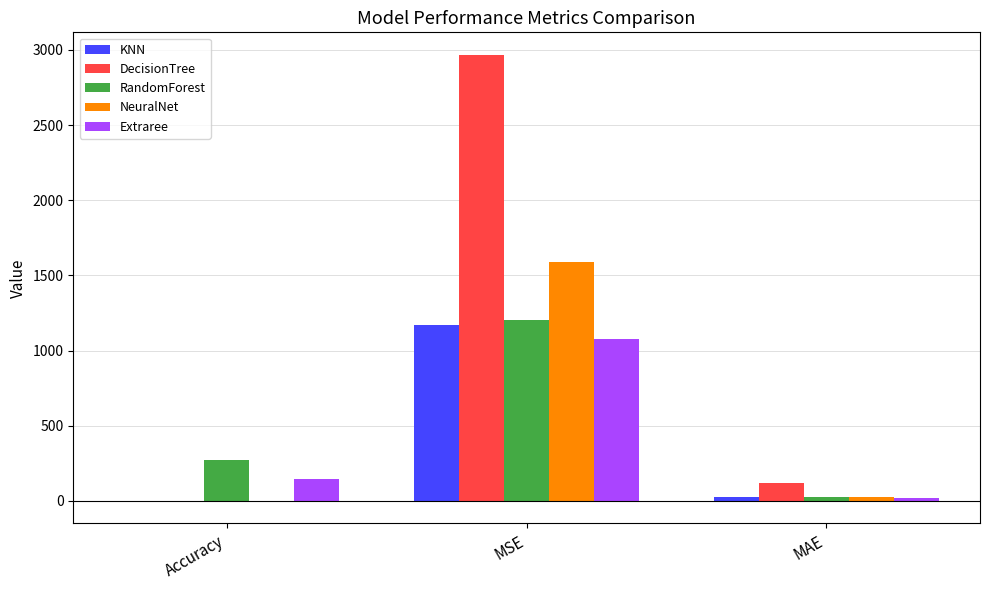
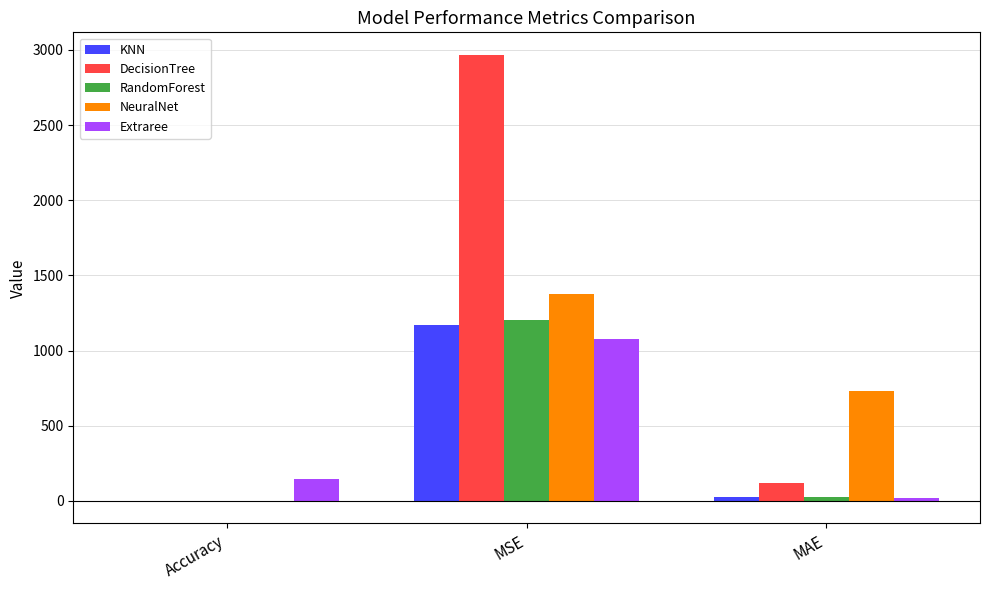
RandomForest, Accuracy: 270 -> 0
NeuralNet, MSE: 1590 -> 1370
NeuralNet, MAE: 30 -> 730
